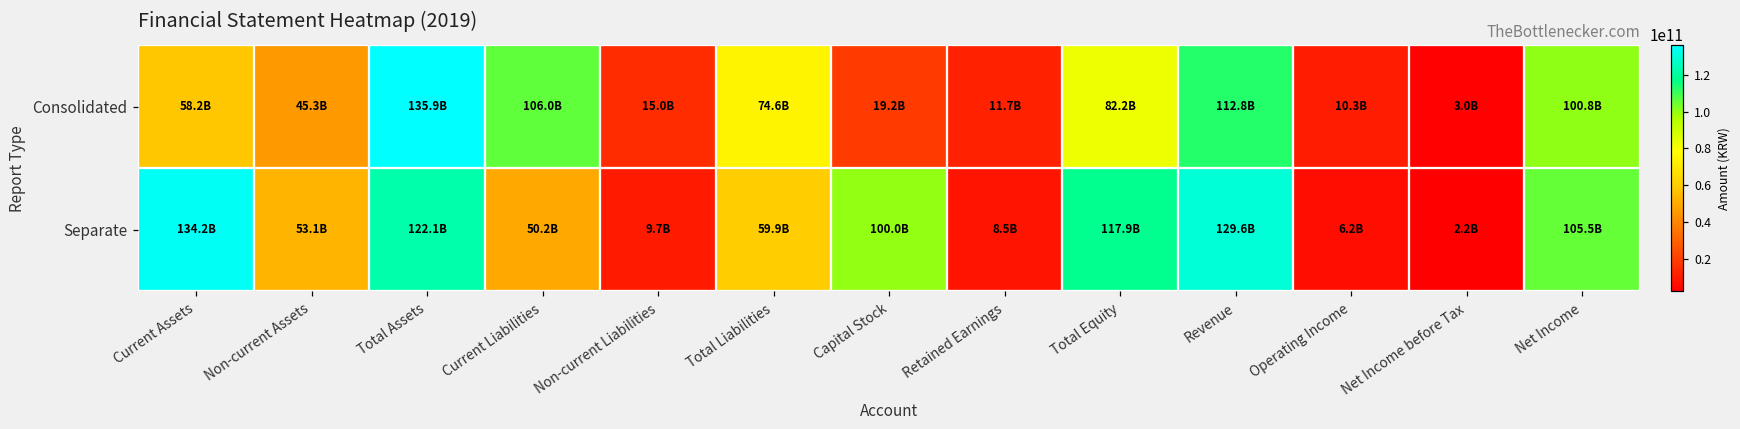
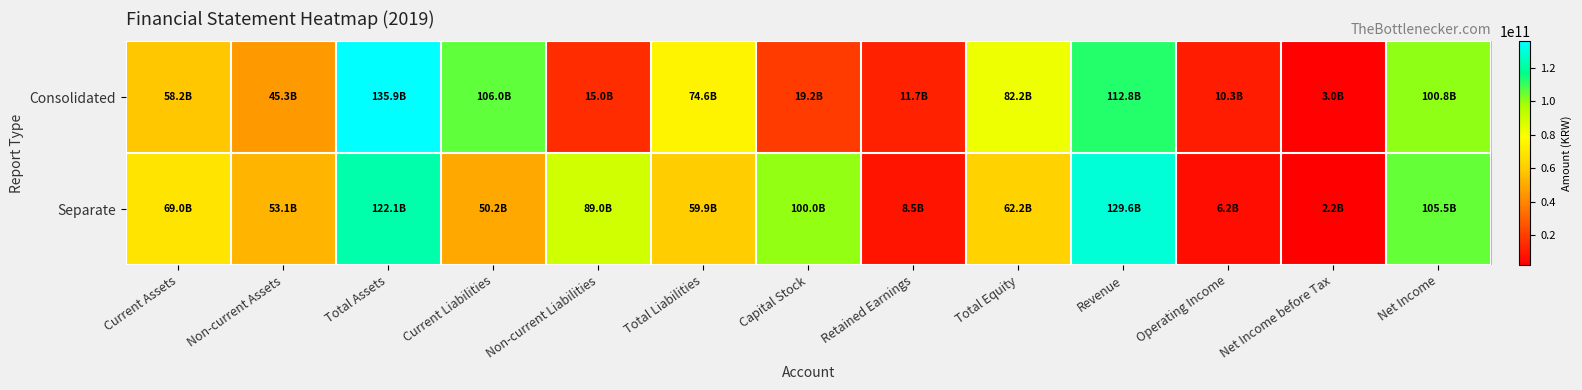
Separate, Current Assets: 134.2B -> 69.0B
Separate, Non-current Liabilities: 9.7B -> 89.0B
Separate, Total Equity: 117.9B -> 62.2B
